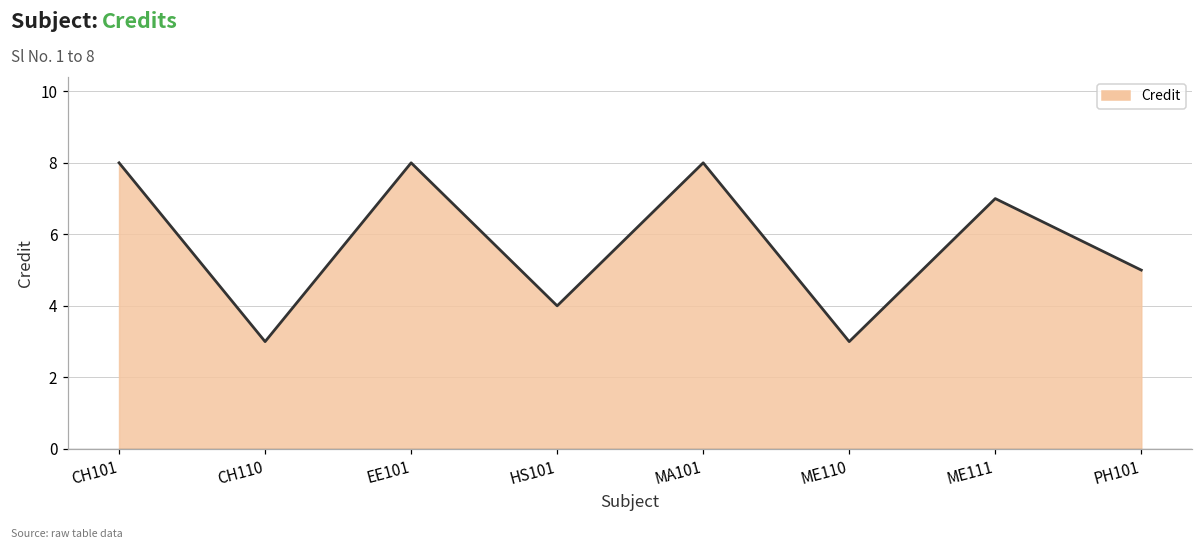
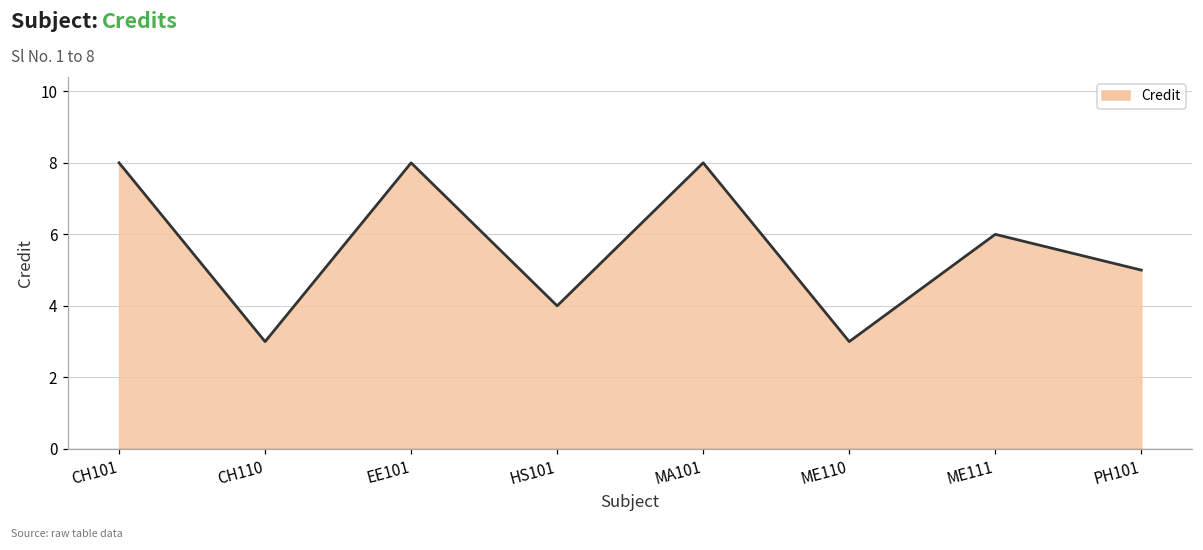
ME111: 7 -> 6
